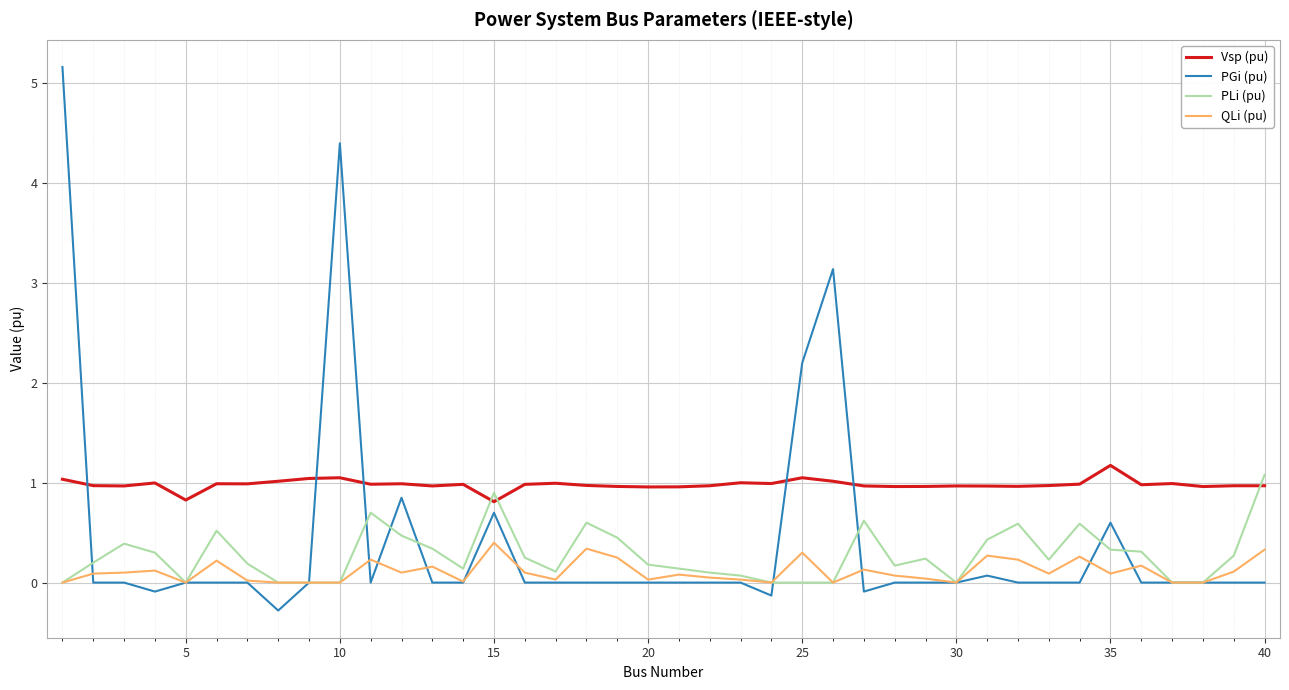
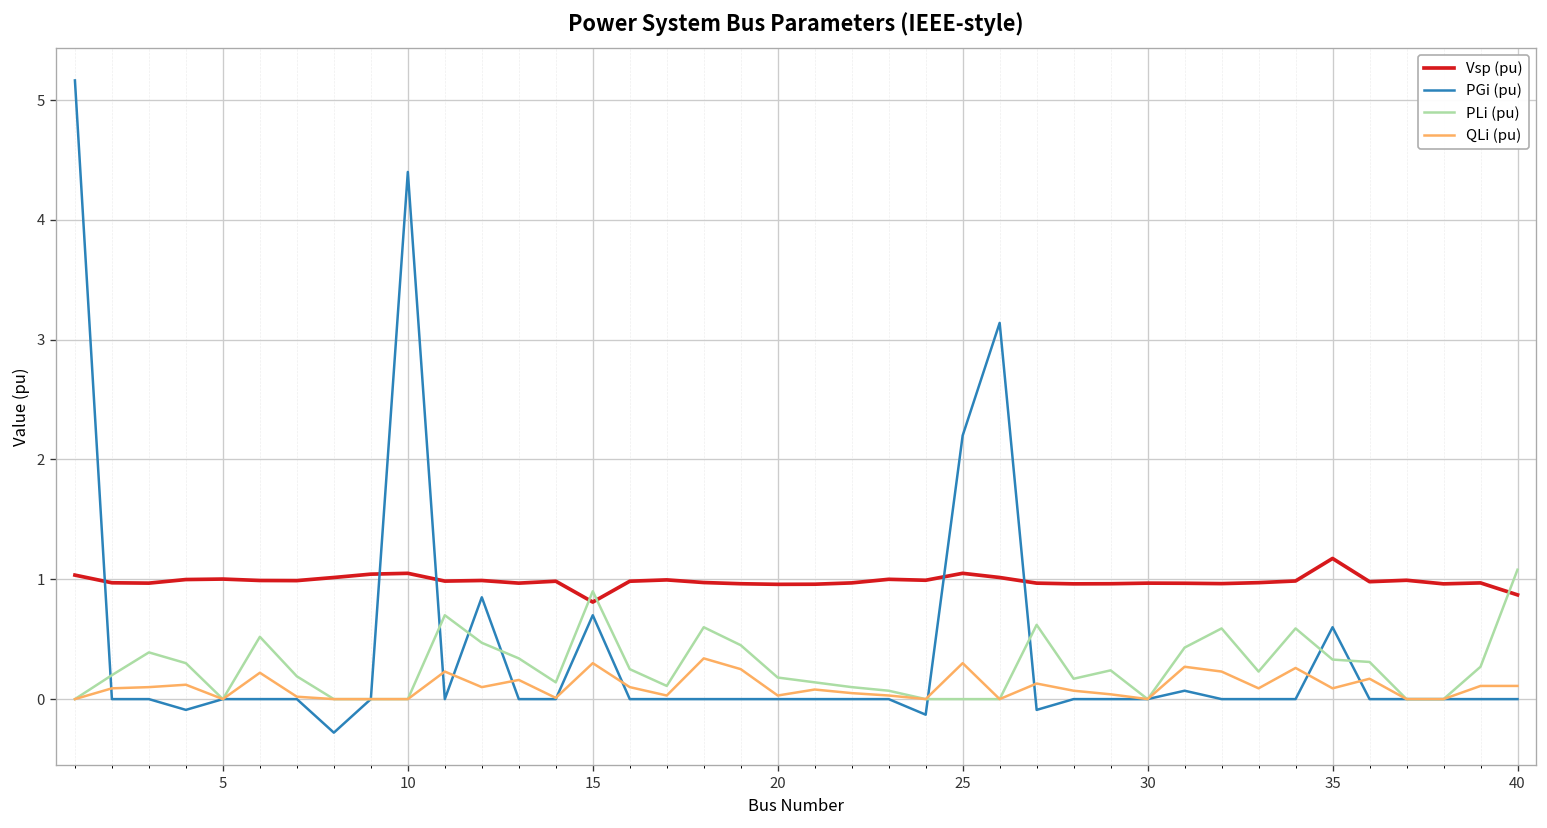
Vsp (pu), 5: 0.8 -> 1.0
QLi (pu), 15: 0.4 -> 0.3
Vsp (pu), 40: 1.0 -> 0.9
QLi (pu), 40: 0.3 -> 0.1
